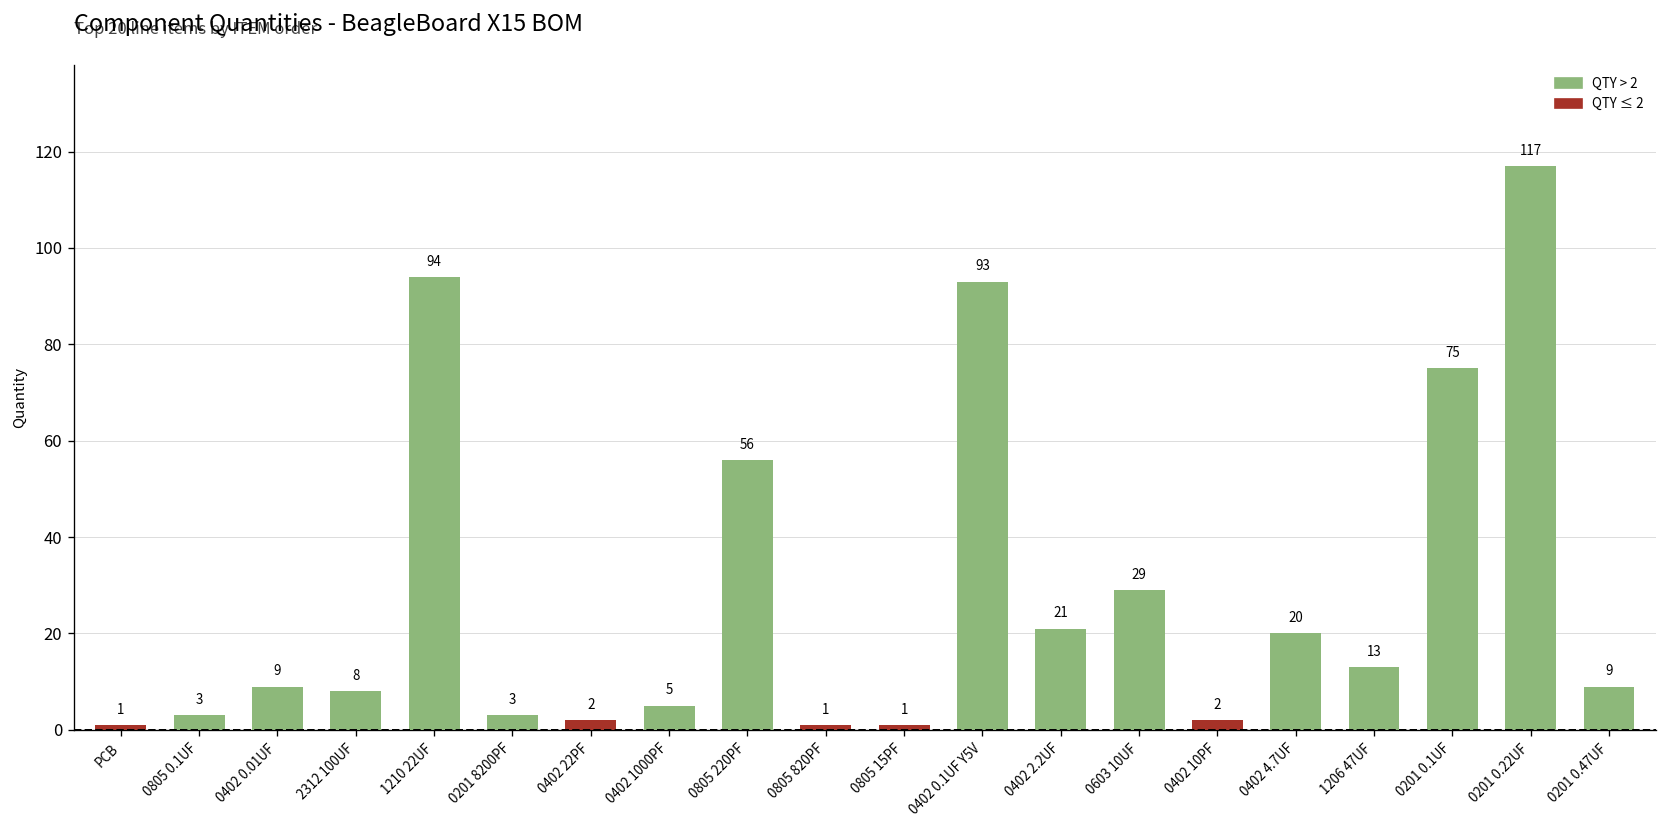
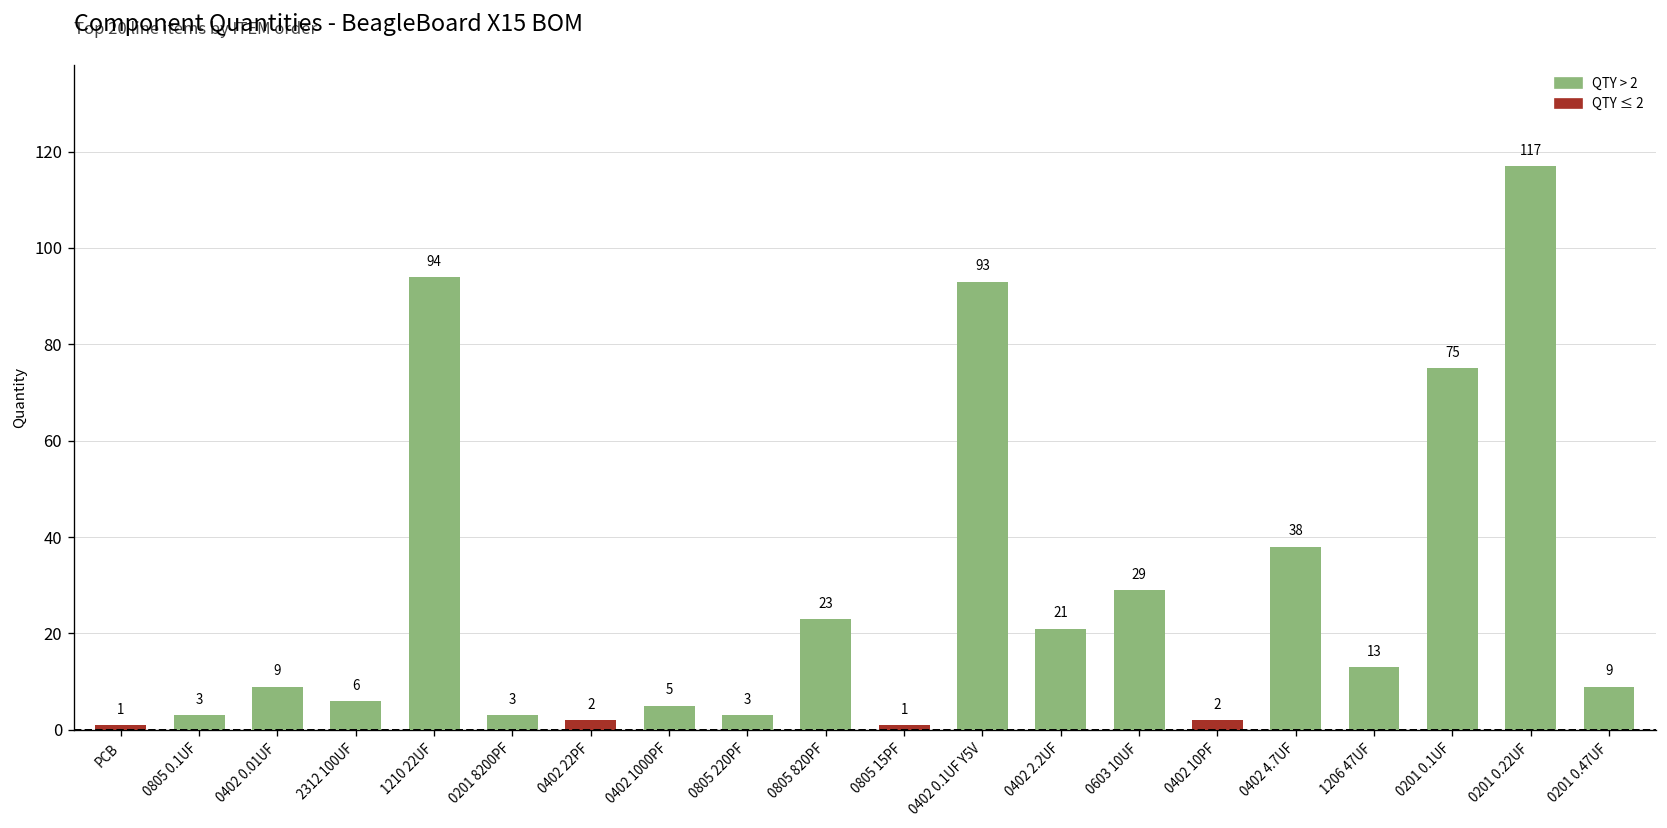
2312 100UF: 8 -> 6
0805 220PF: 56 -> 3
0805 820PF: 1 -> 23
0402 4.7UF: 20 -> 38
